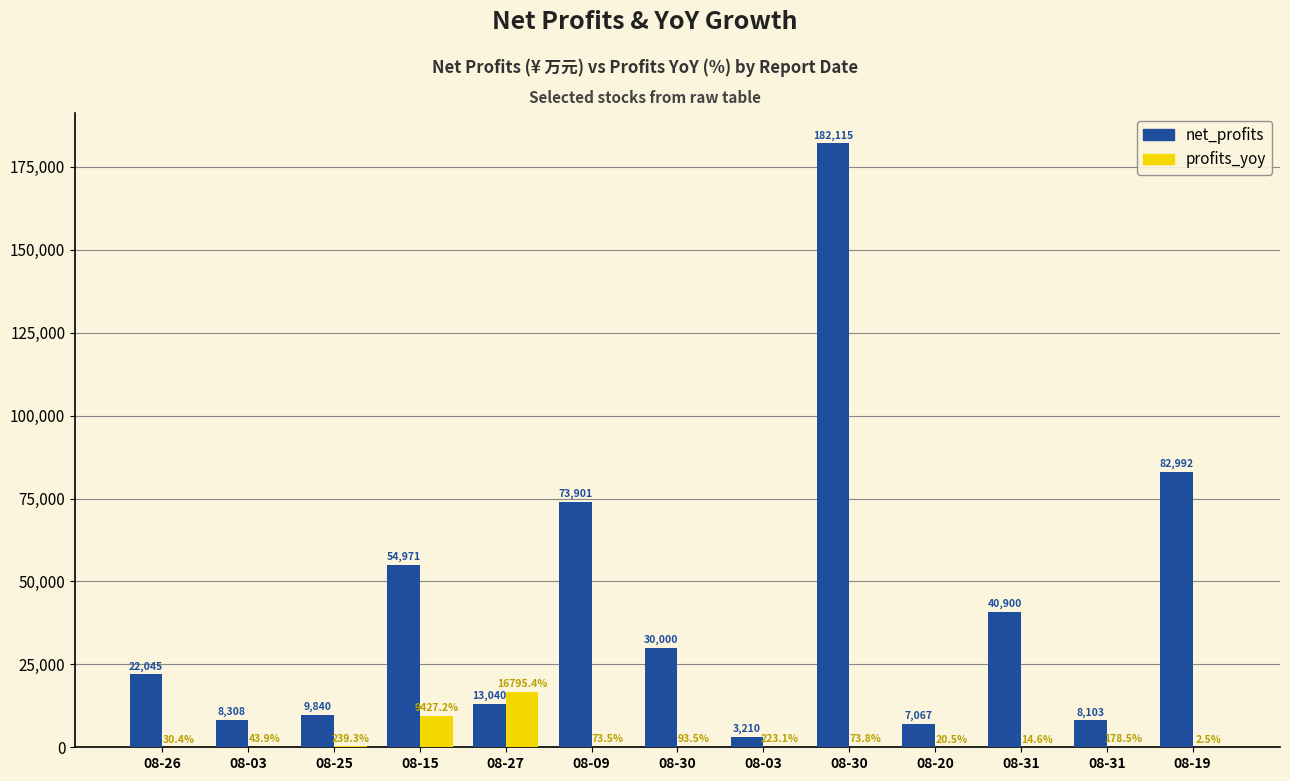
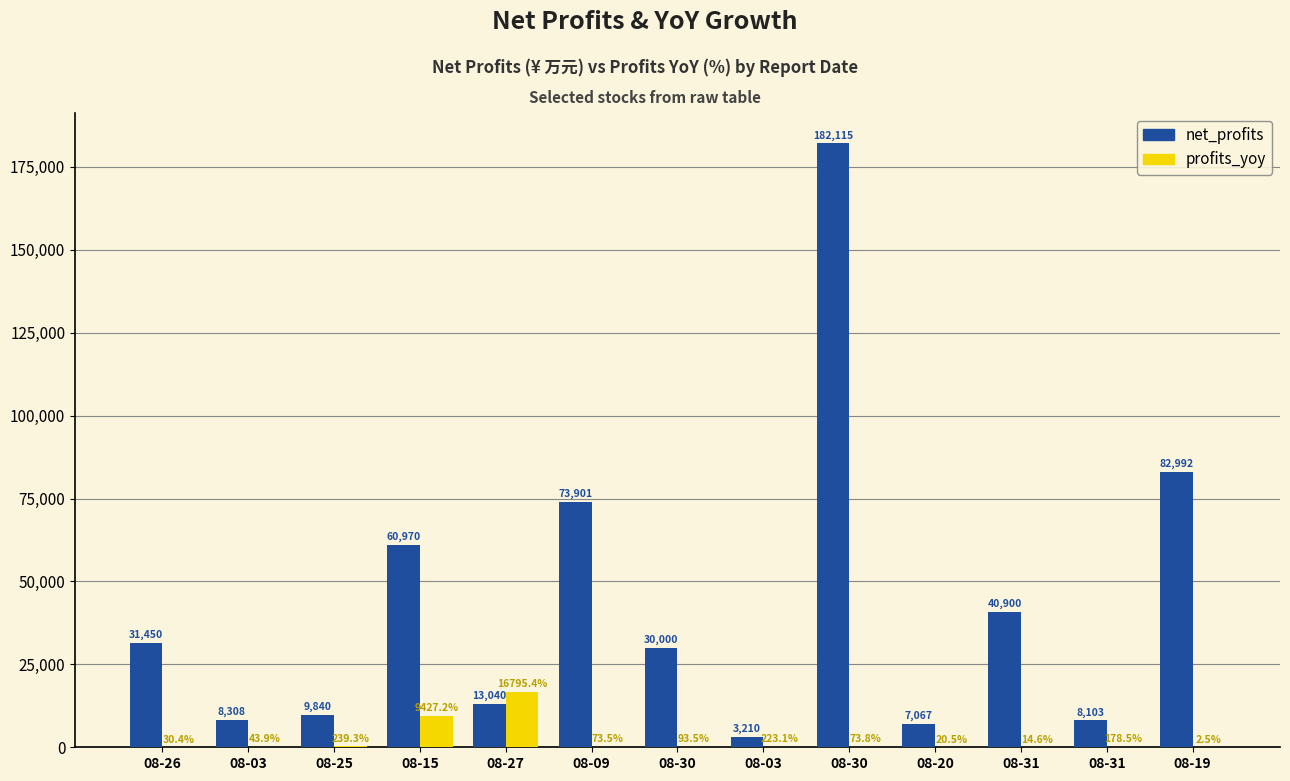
net_profits, 08-26: 22,045 -> 31,450
net_profits, 08-15: 54,971 -> 60,970
